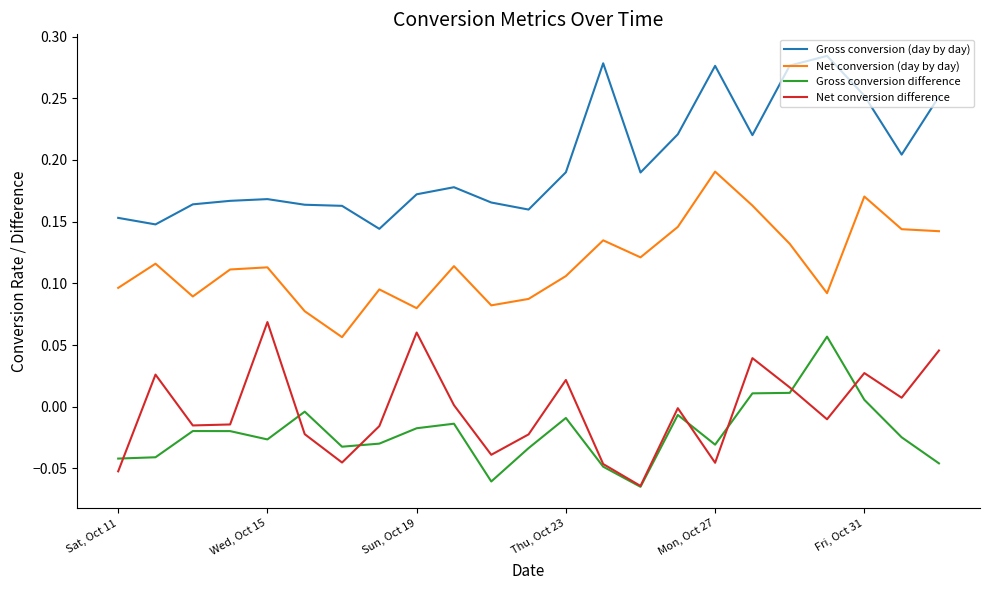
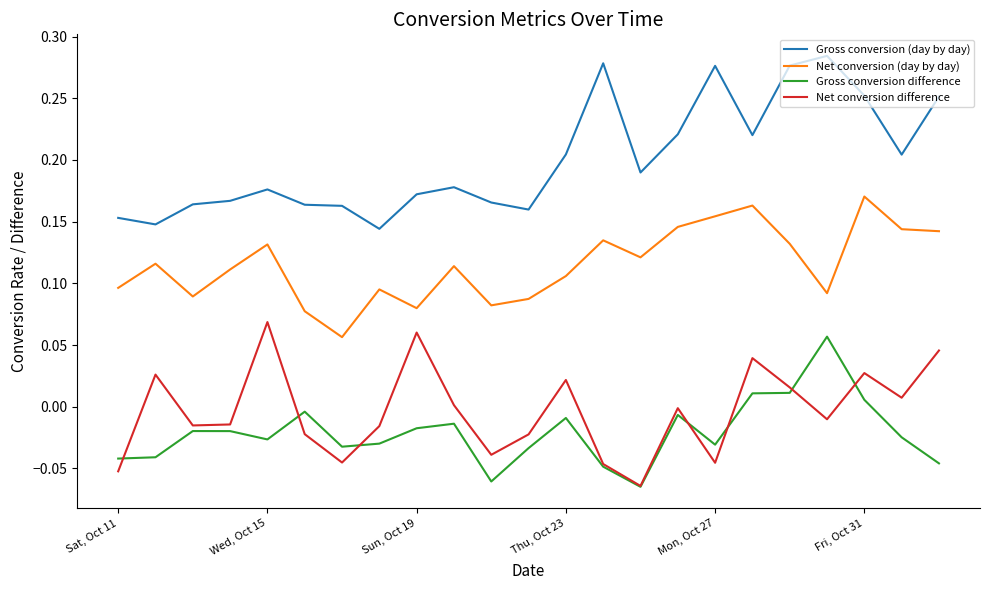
Gross conversion (day by day), Wed, Oct 15: 0.168 -> 0.176
Net conversion (day by day), Wed, Oct 15: 0.113 -> 0.132
Gross conversion (day by day), Thu, Oct 23: 0.190 -> 0.204
Net conversion (day by day), Mon, Oct 27: 0.191 -> 0.154
